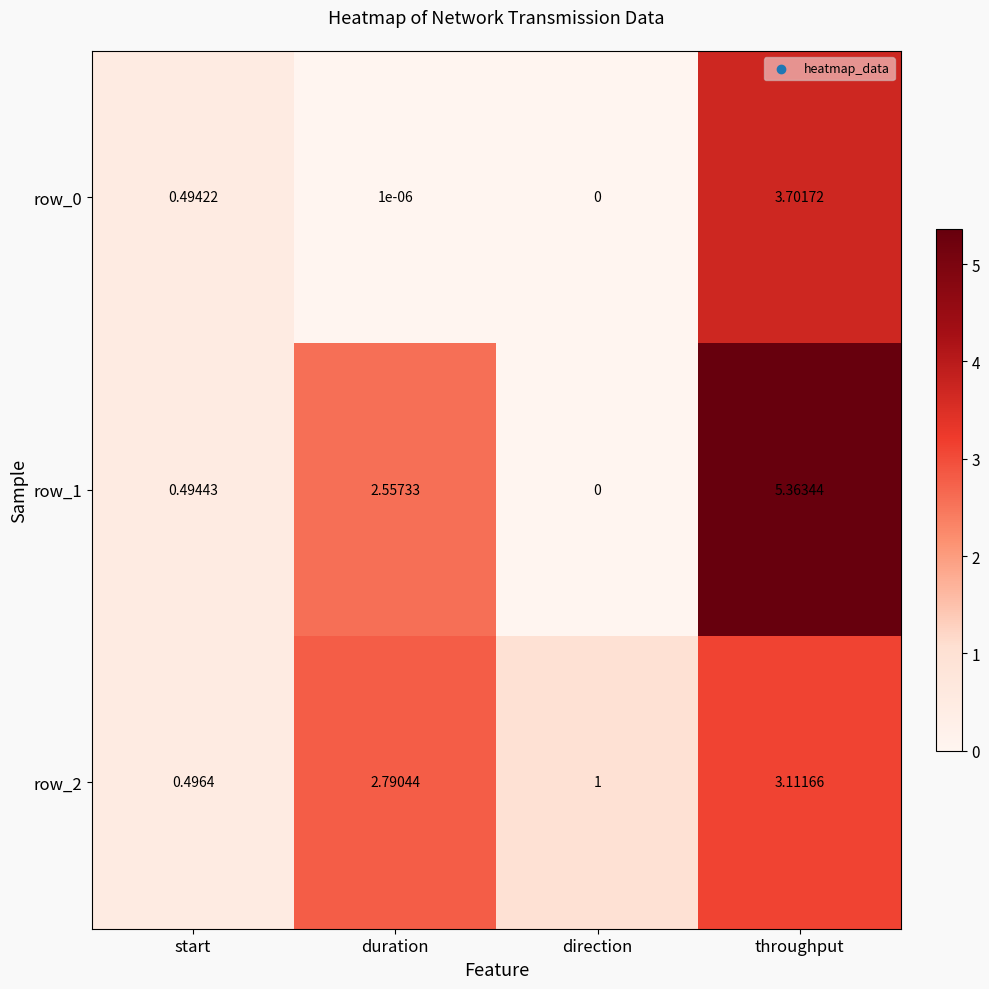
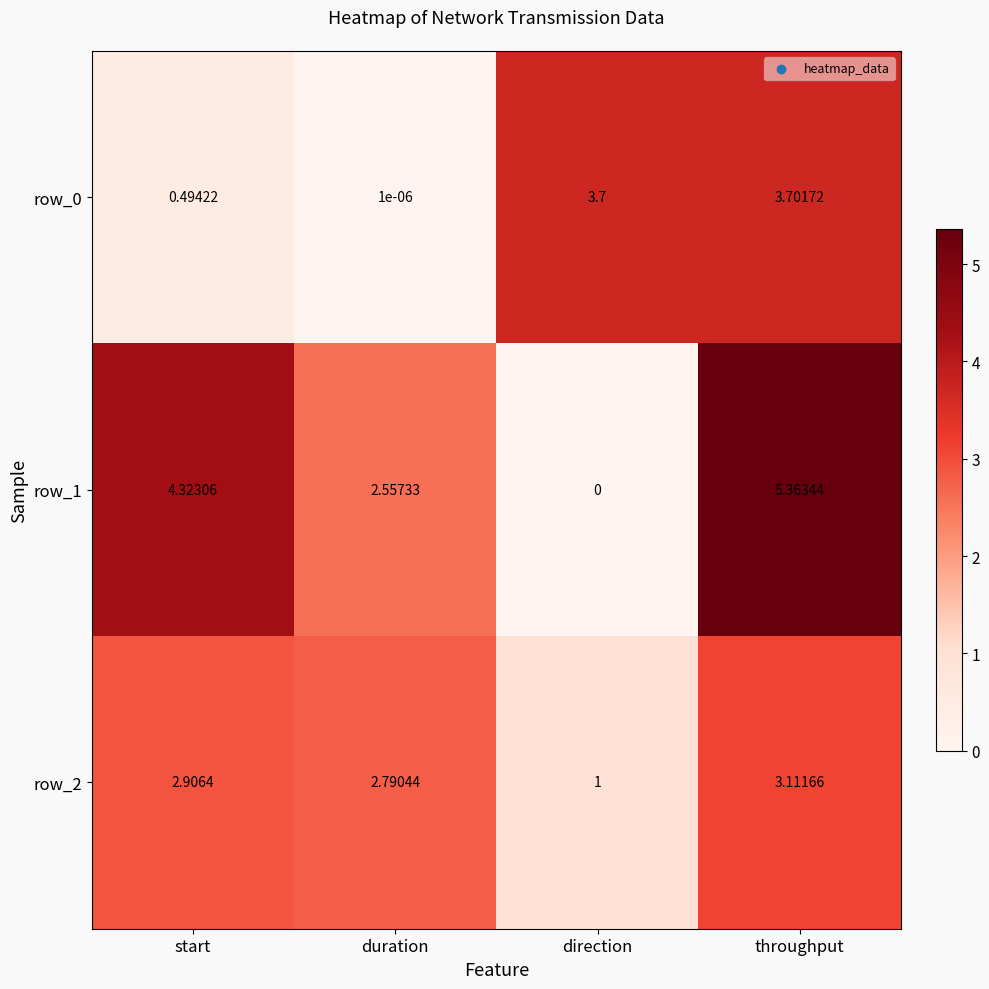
row_0, direction: 0 -> 3.7
row_1, start: 0.49443 -> 4.32306
row_2, start: 0.4964 -> 2.9064
